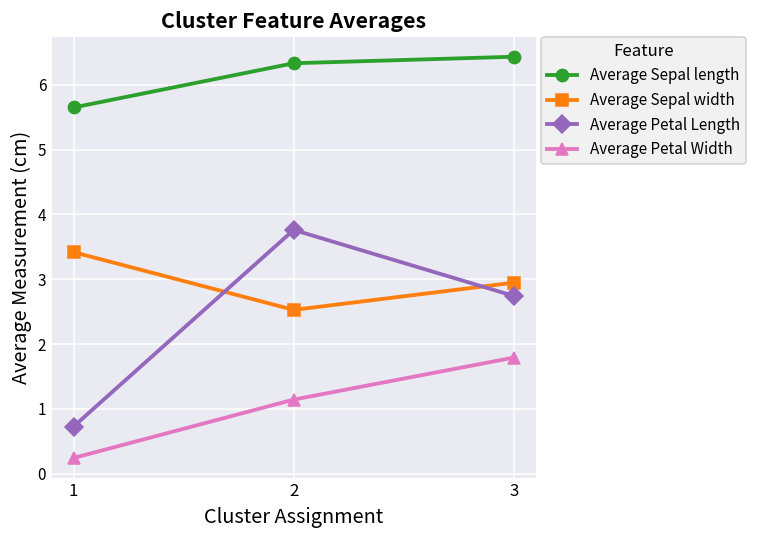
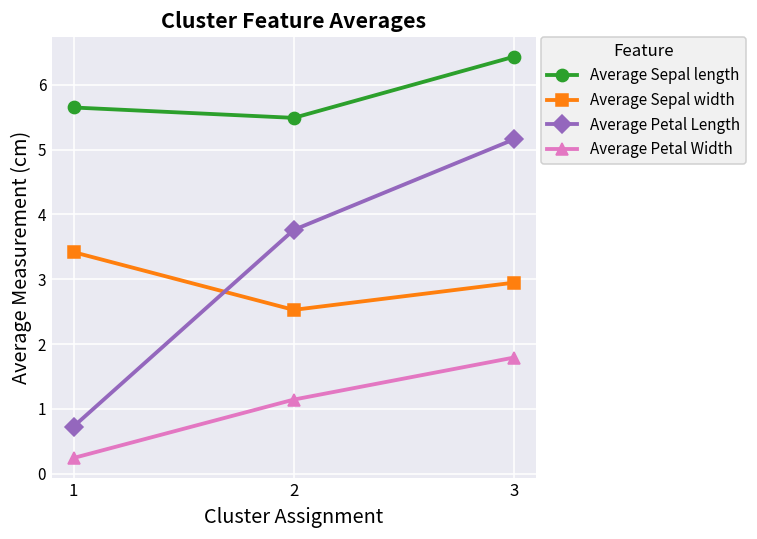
Average Sepal length, 2: 6.3 -> 5.5
Average Petal Length, 3: 2.7 -> 5.2
